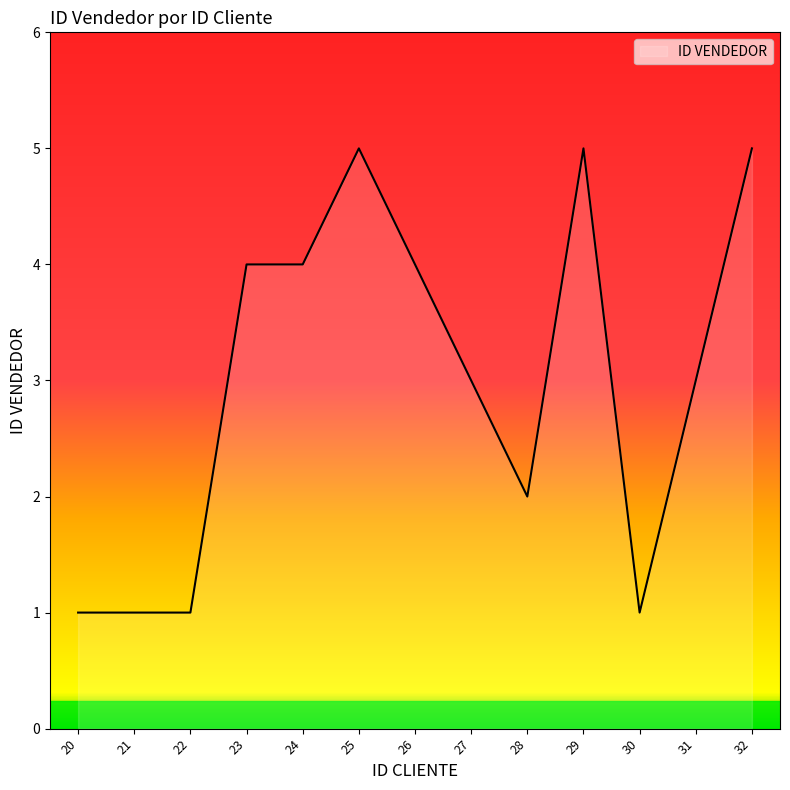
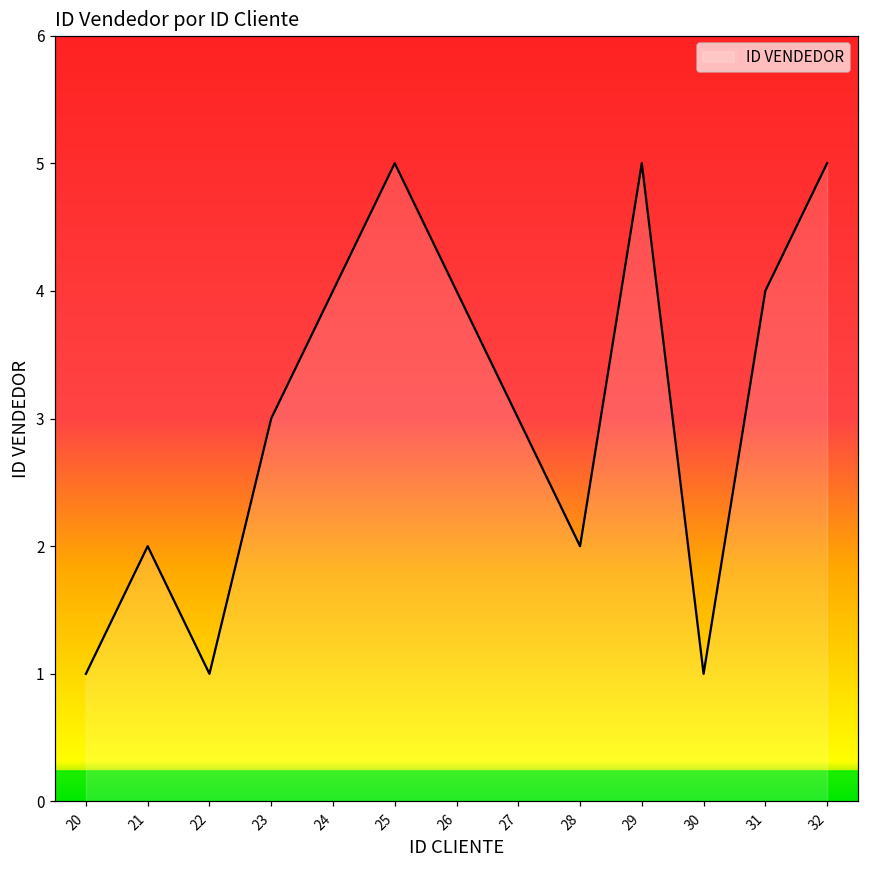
21: 1 -> 2
23: 4 -> 3
31: 3 -> 4
